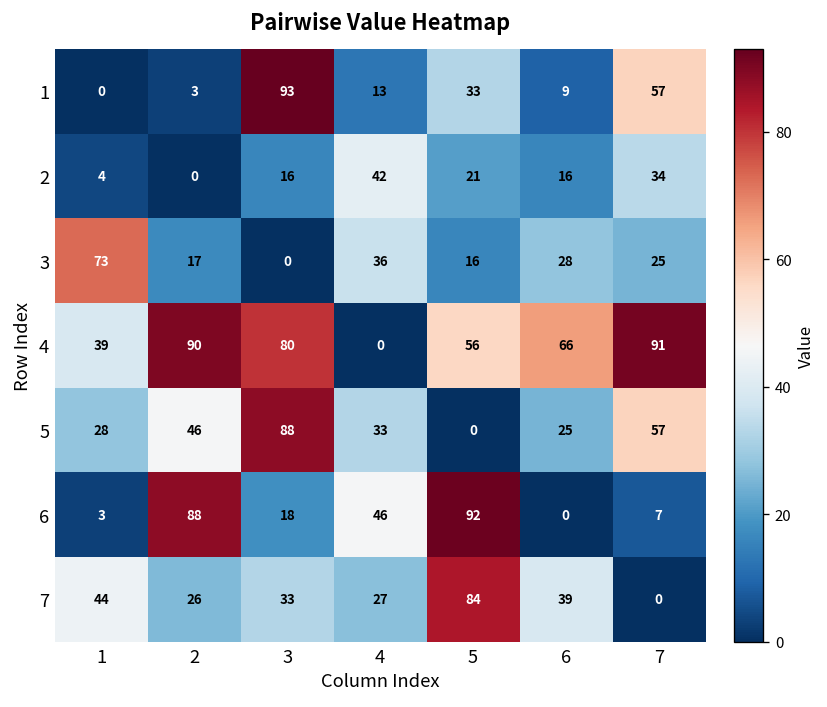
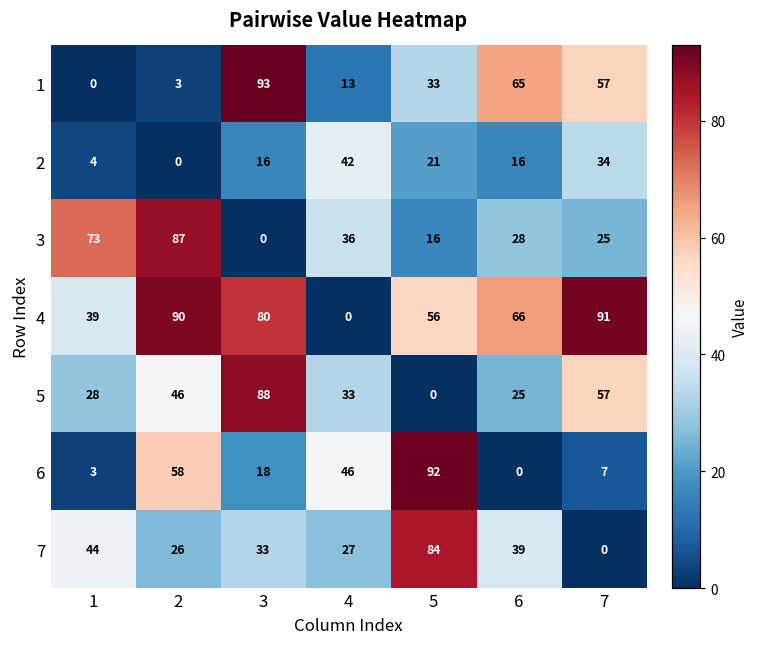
1, 6: 9 -> 65
3, 2: 17 -> 87
6, 2: 88 -> 58
